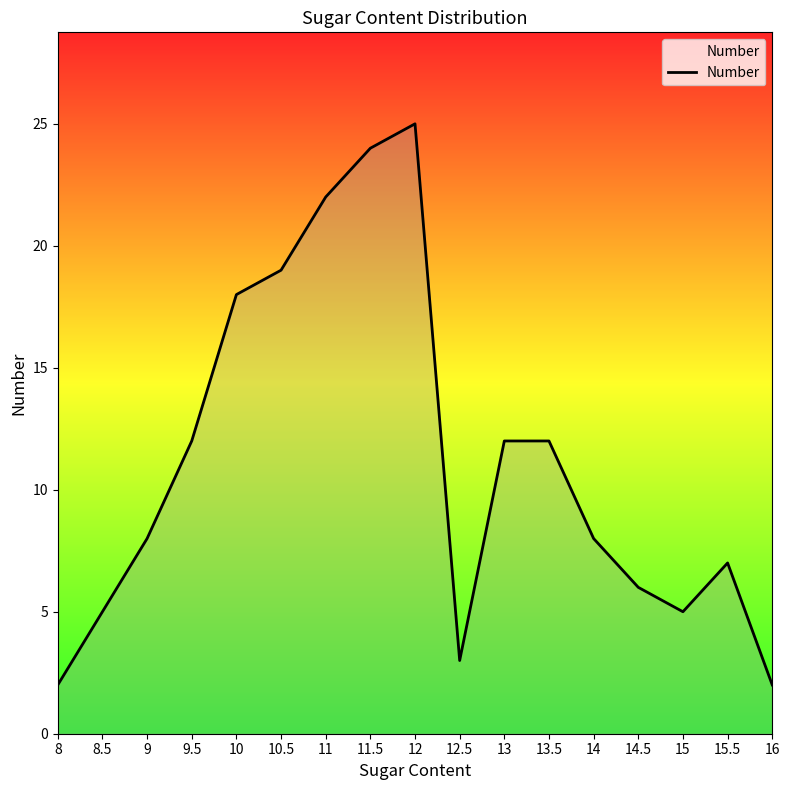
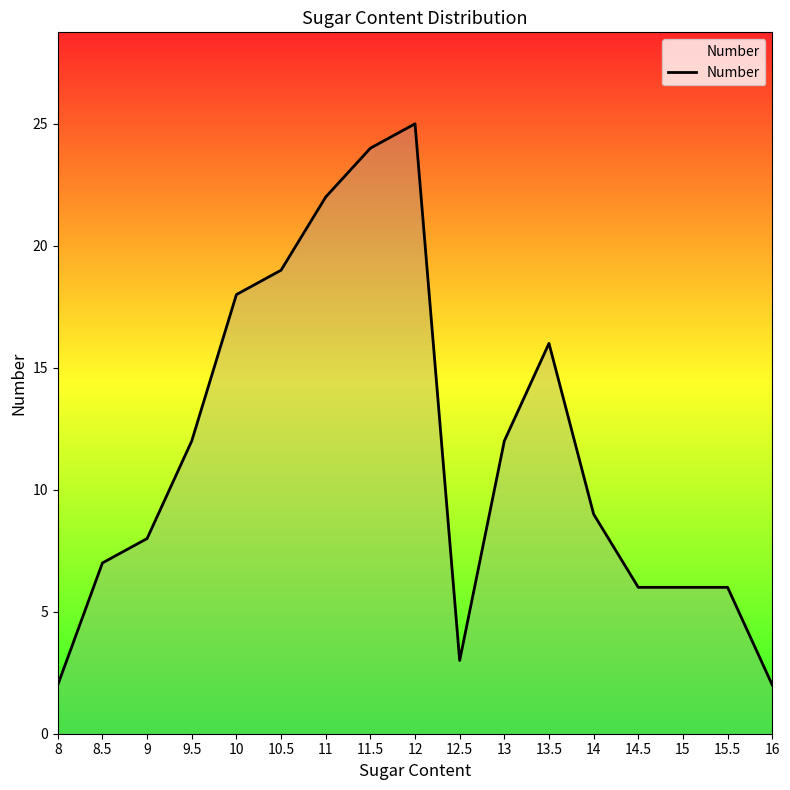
8.5: 5 -> 7
13.5: 12 -> 16
14: 8 -> 9
15: 5 -> 6
15.5: 7 -> 6
